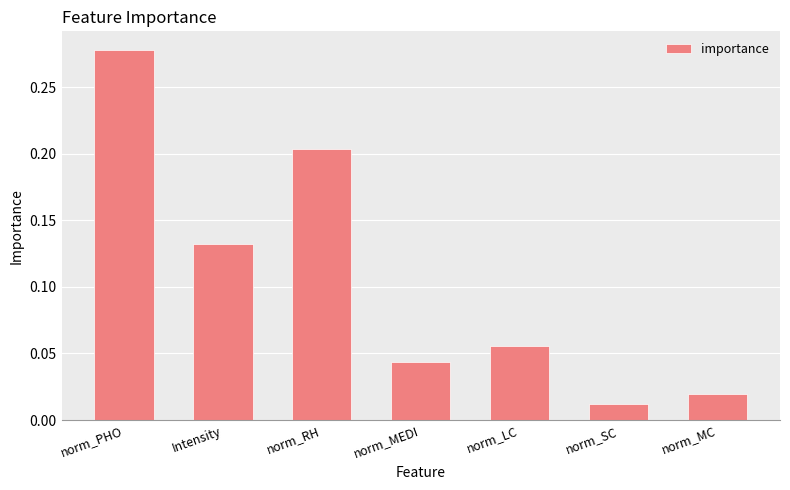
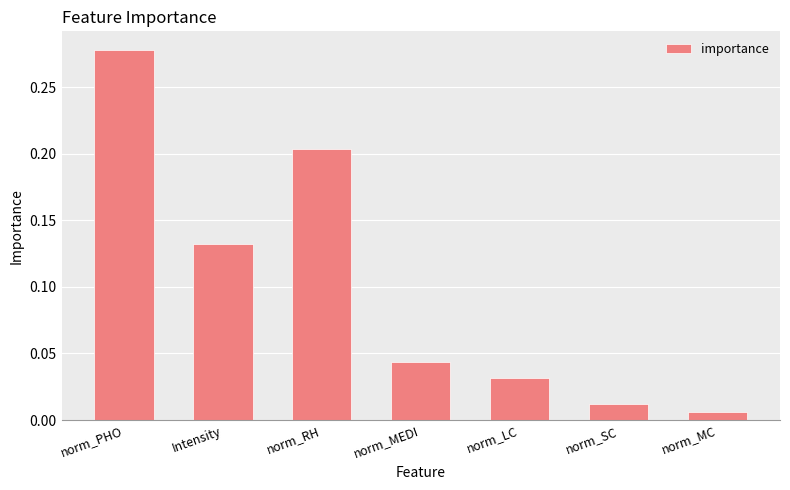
norm_LC: 0.056 -> 0.031
norm_MC: 0.020 -> 0.006
